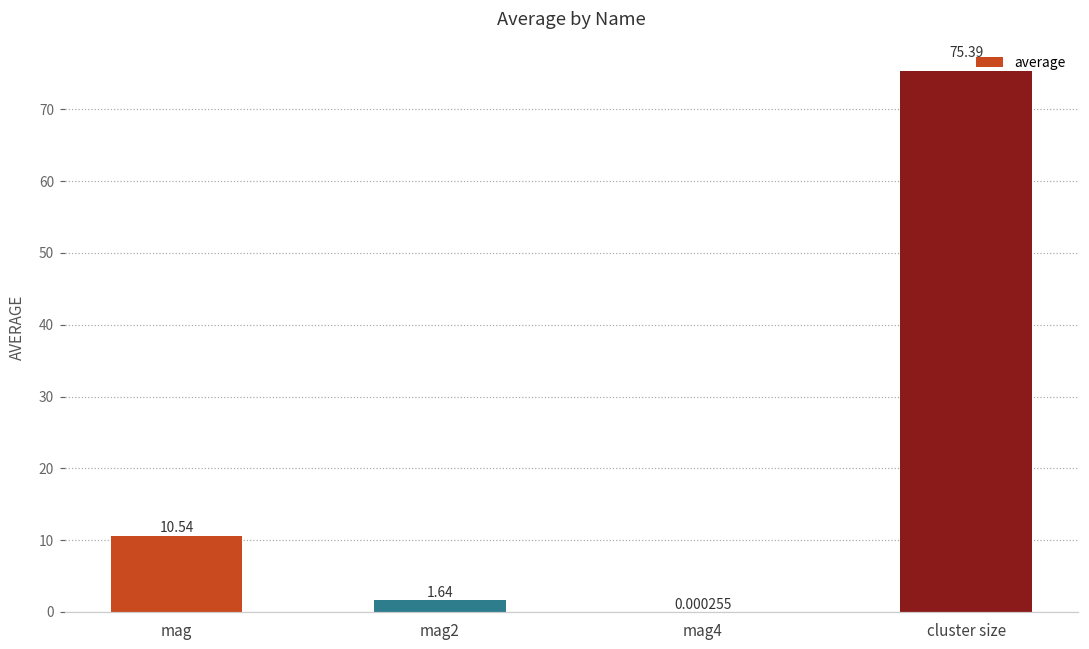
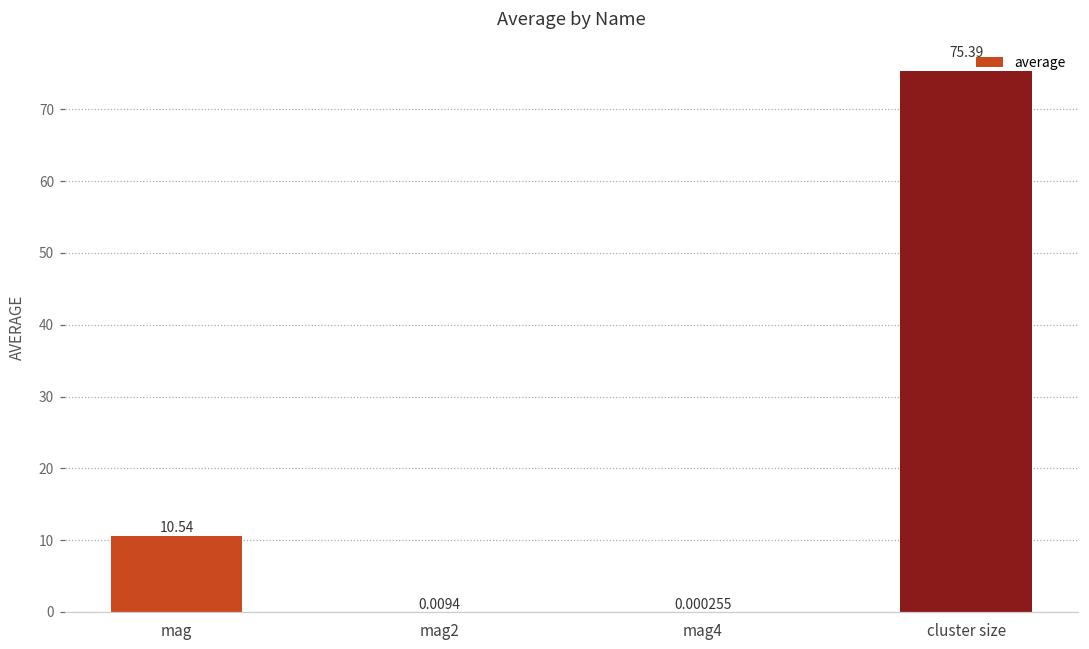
mag2: 1.64 -> 0.0094
